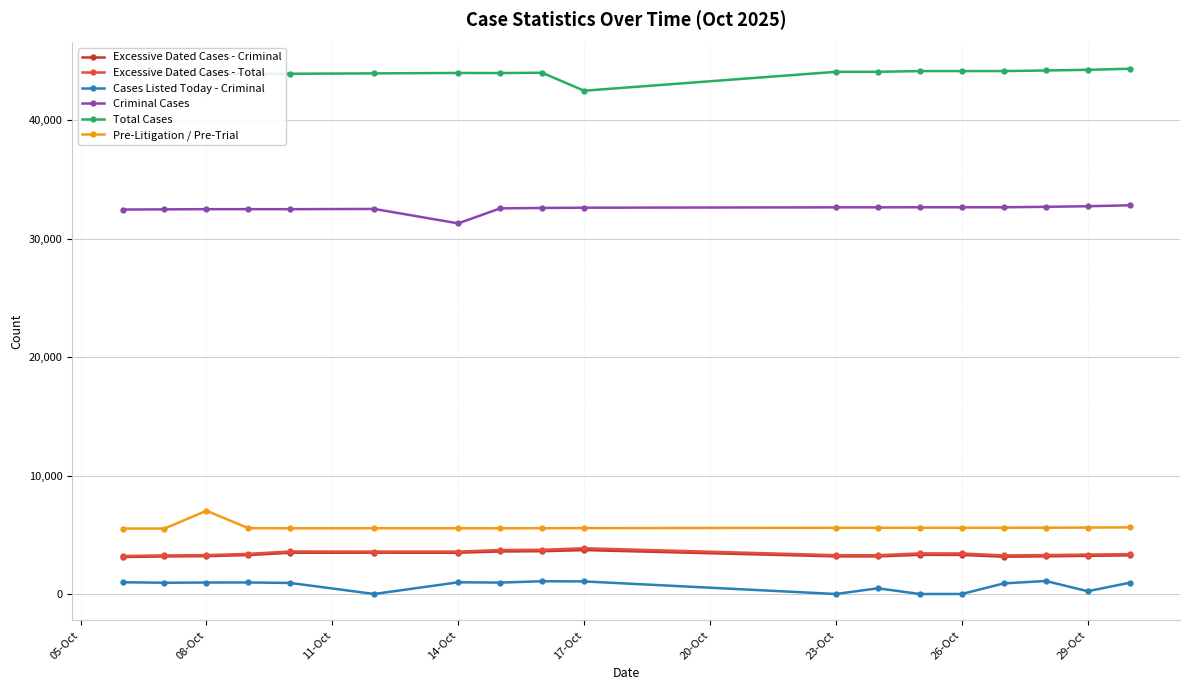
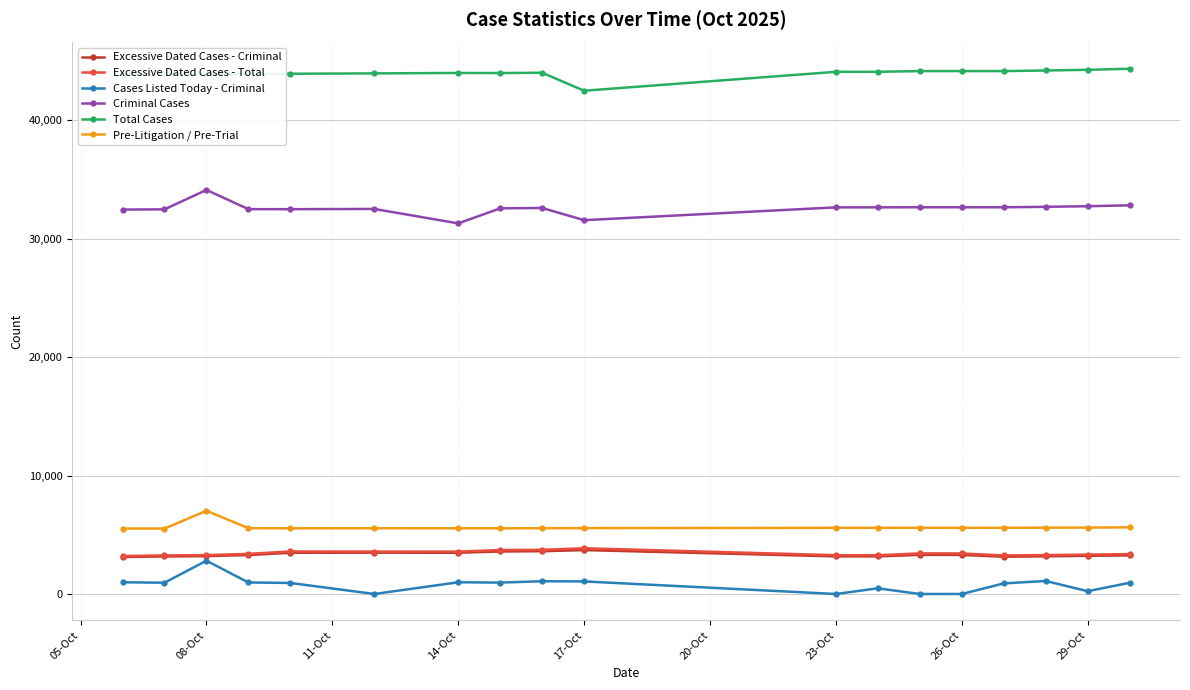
Cases Listed Today - Criminal, 08-Oct: 1,000 -> 2,800
Criminal Cases, 08-Oct: 32,500 -> 34,100
Criminal Cases, 17-Oct: 32,600 -> 31,600
